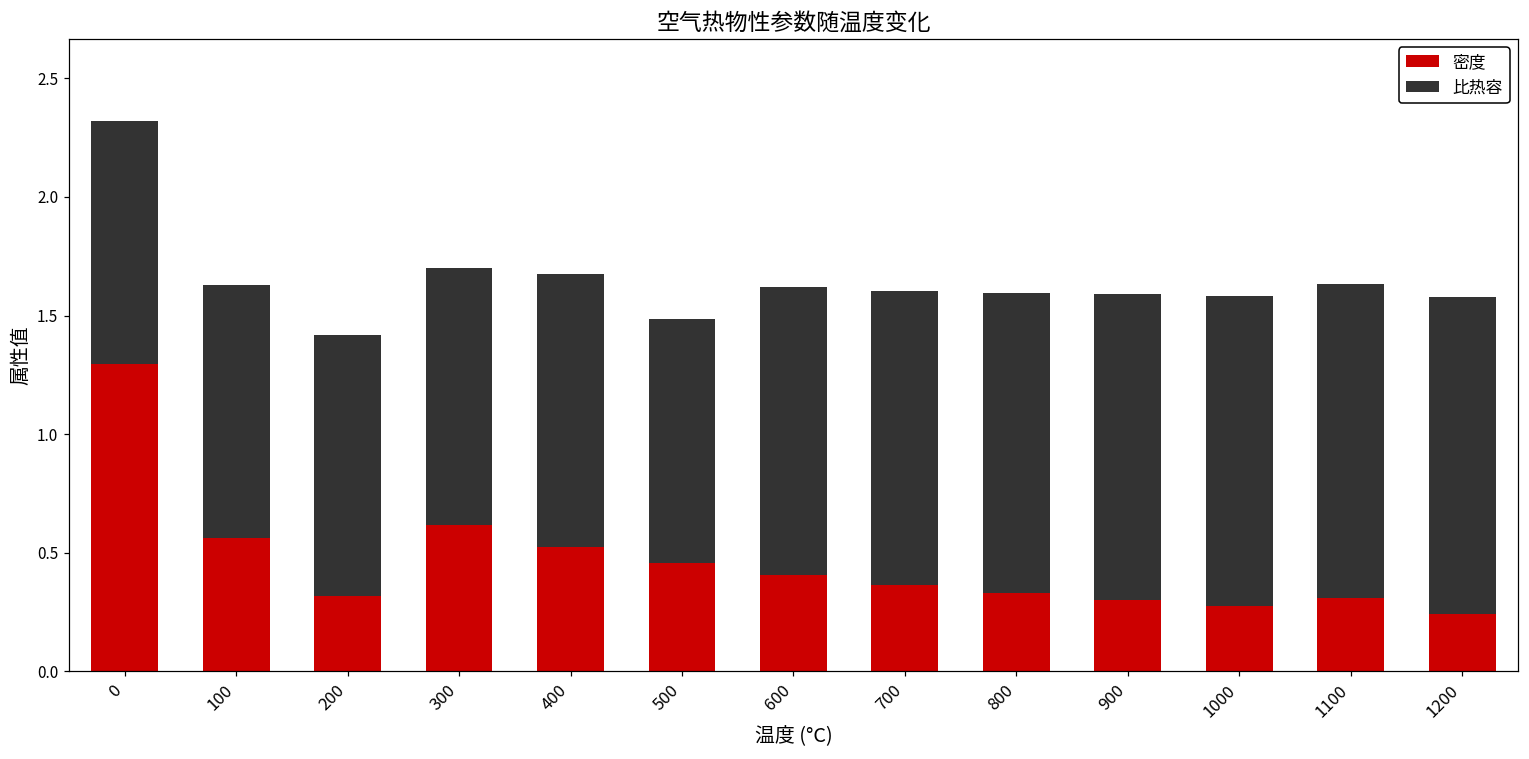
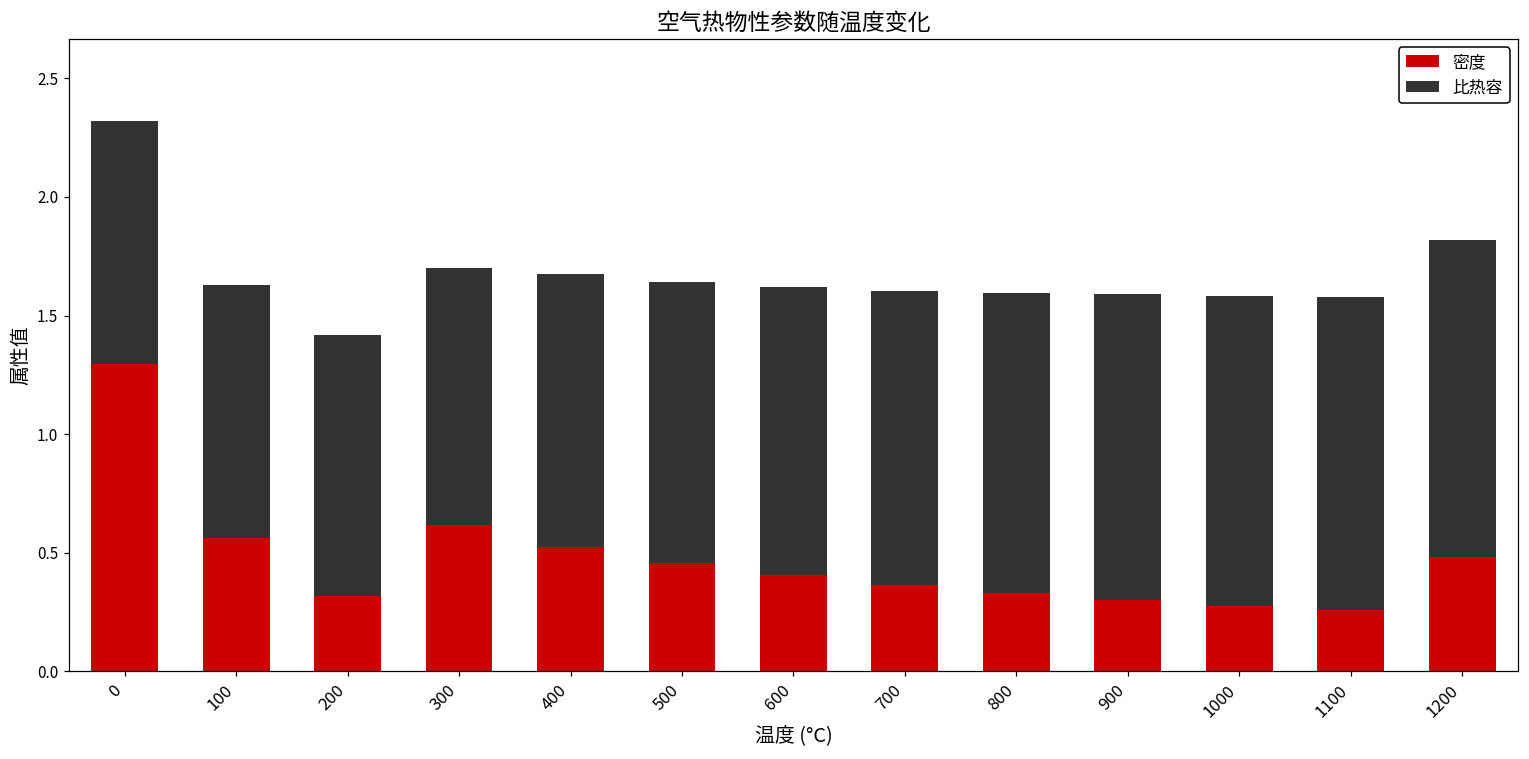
比热容, 500: 1.03 -> 1.19
密度, 1100: 0.31 -> 0.26
密度, 1200: 0.24 -> 0.48
